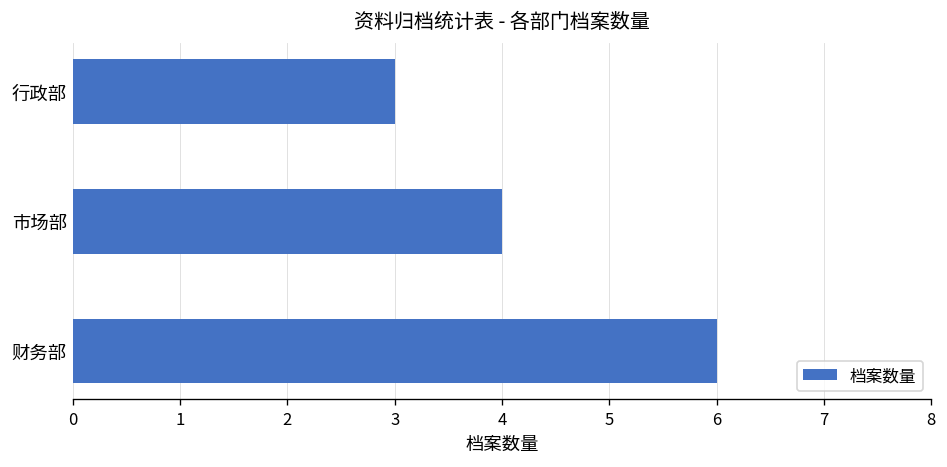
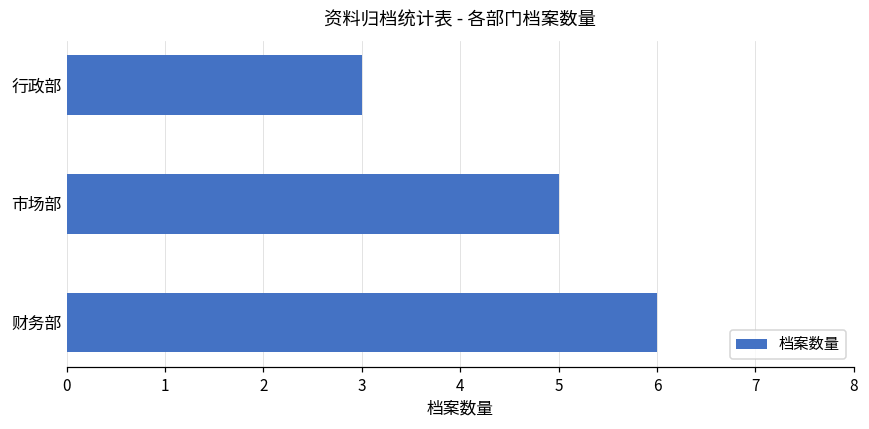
市场部: 4 -> 5
